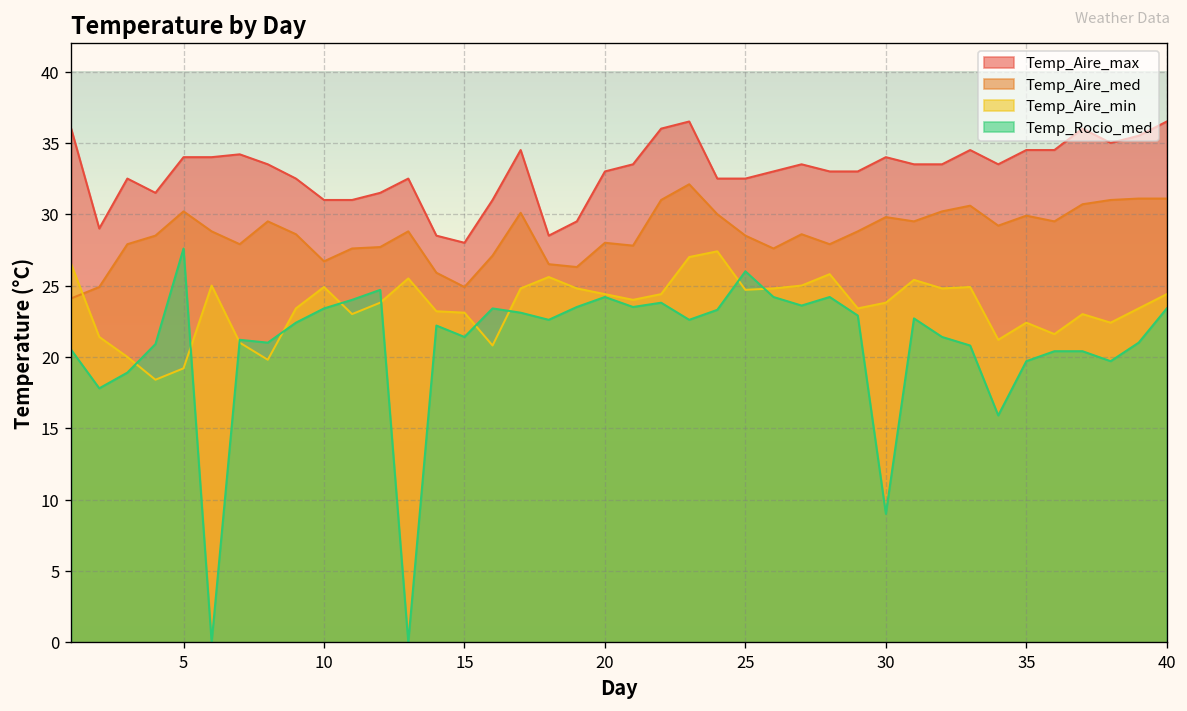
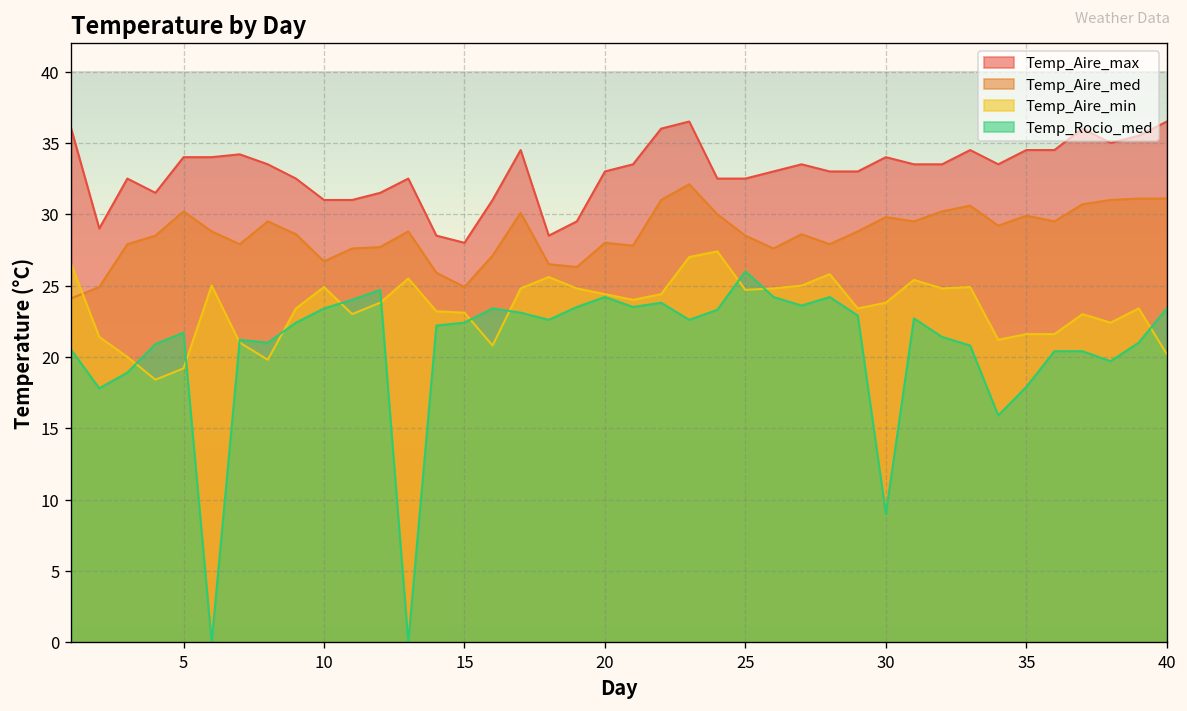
Temp_Rocio_med, 5: 27.6 -> 21.7
Temp_Rocio_med, 15: 21.4 -> 22.4
Temp_Aire_min, 35: 22.4 -> 21.6
Temp_Rocio_med, 35: 19.7 -> 17.9
Temp_Aire_min, 40: 24.4 -> 20.2
